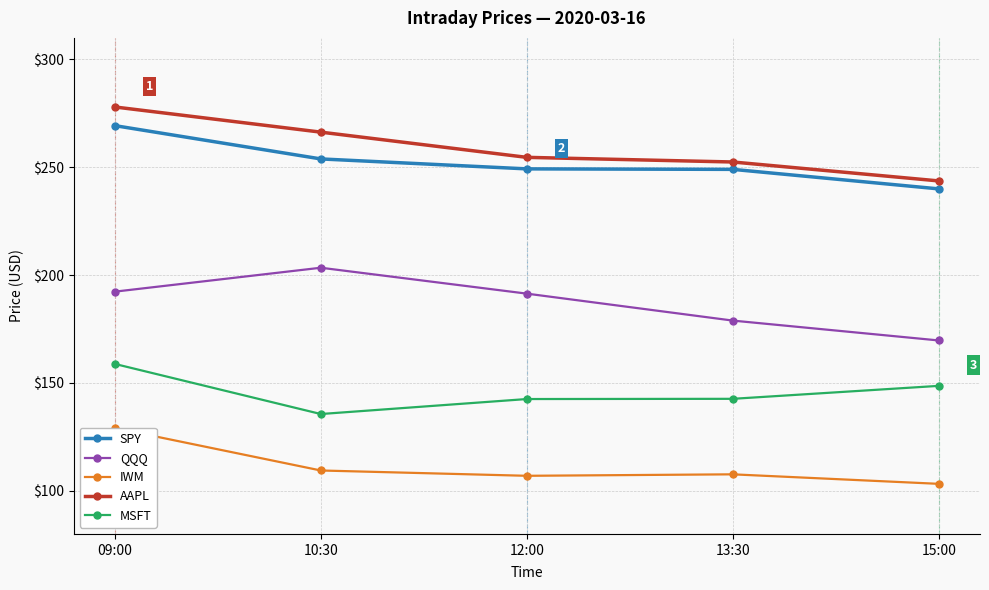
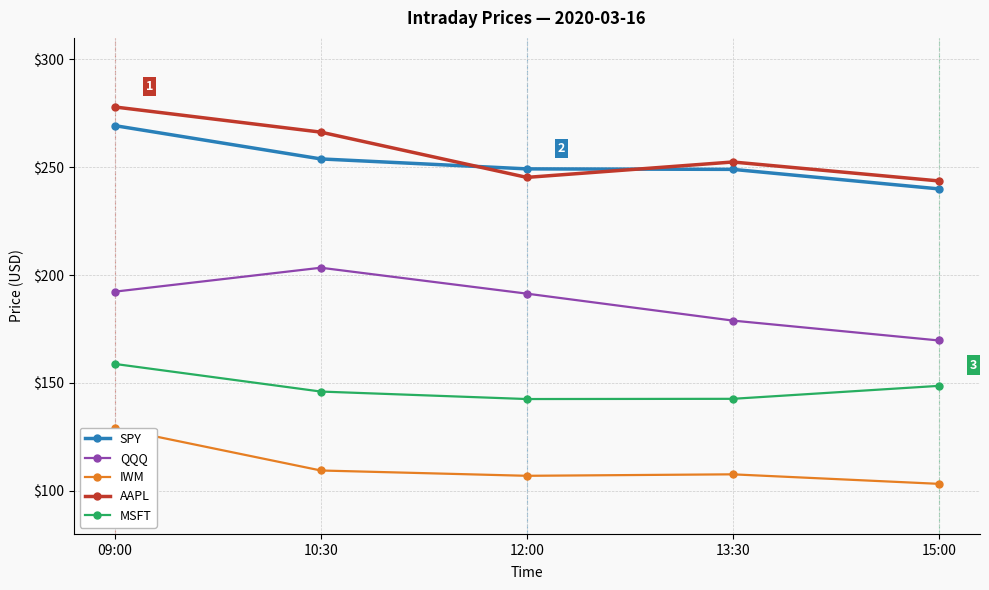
MSFT, 10:30: $136 -> $146
AAPL, 12:00: $255 -> $245
